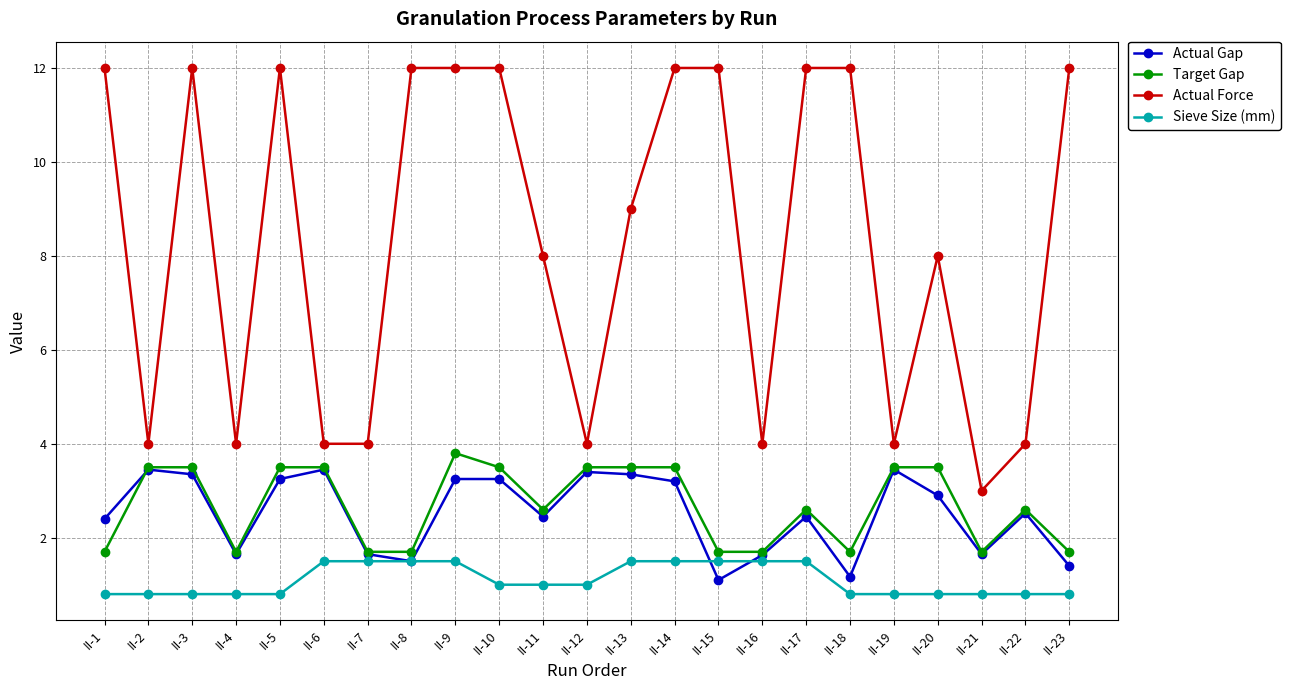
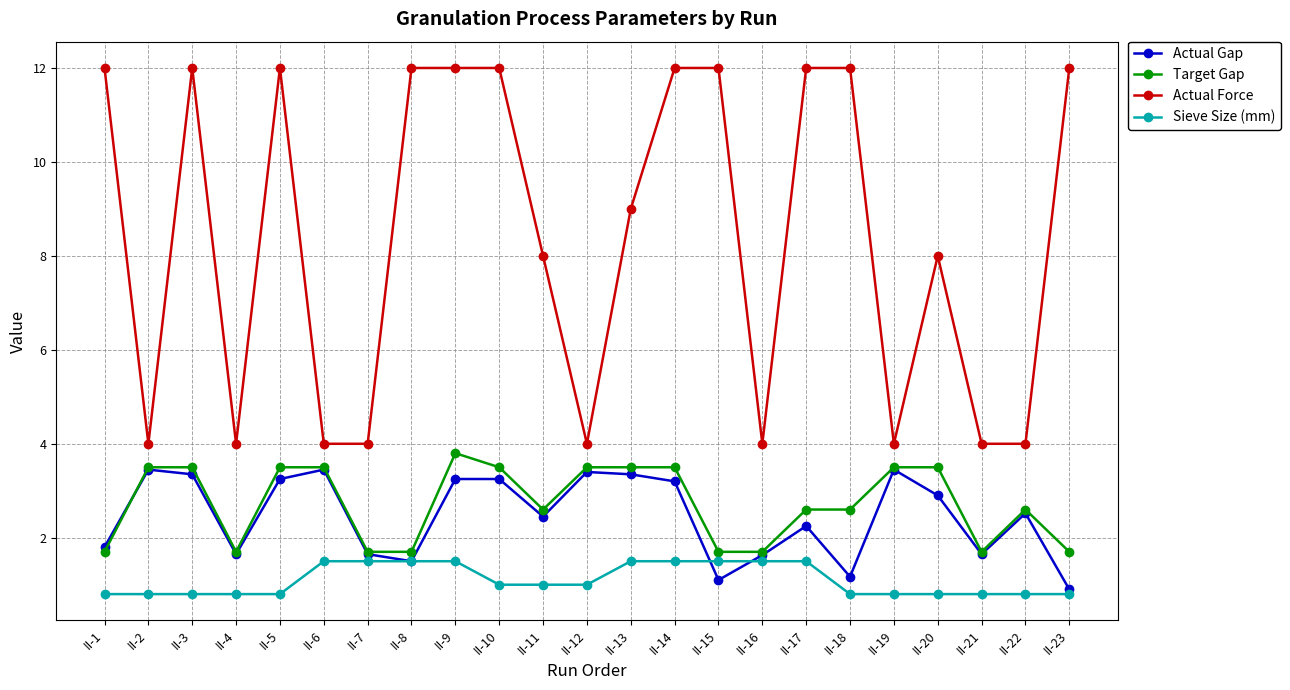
Actual Gap, II-1: 2.4 -> 1.8
Actual Gap, II-17: 2.5 -> 2.3
Target Gap, II-18: 1.7 -> 2.6
Actual Force, II-21: 3 -> 4
Actual Gap, II-23: 1.4 -> 0.9
